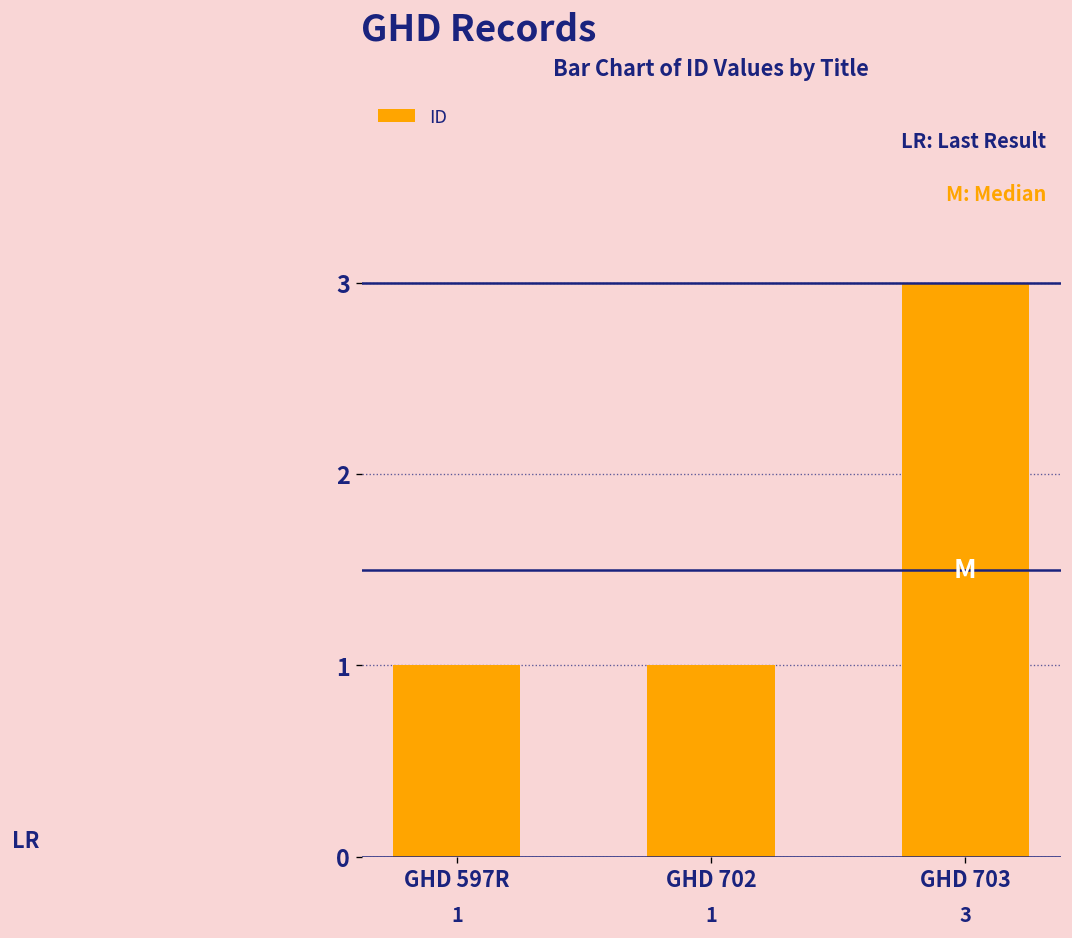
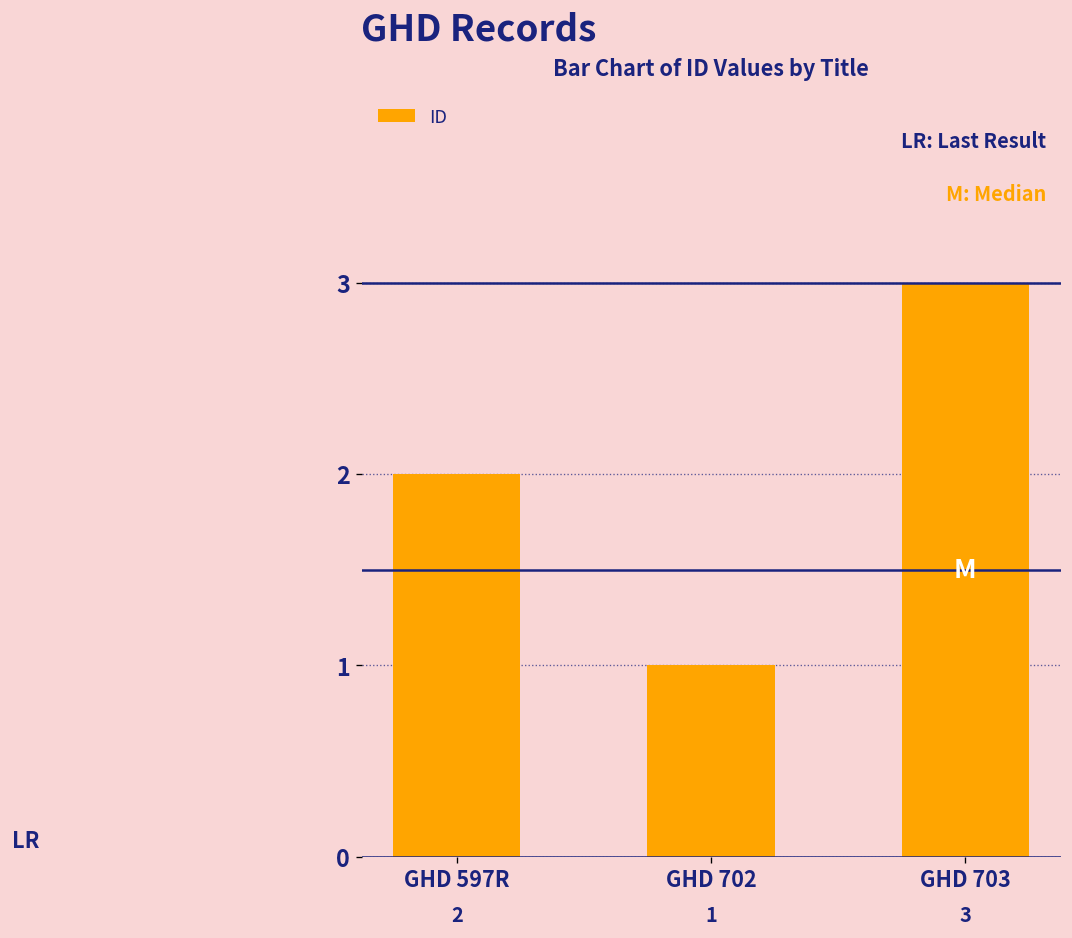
GHD 597R: 1 -> 2
